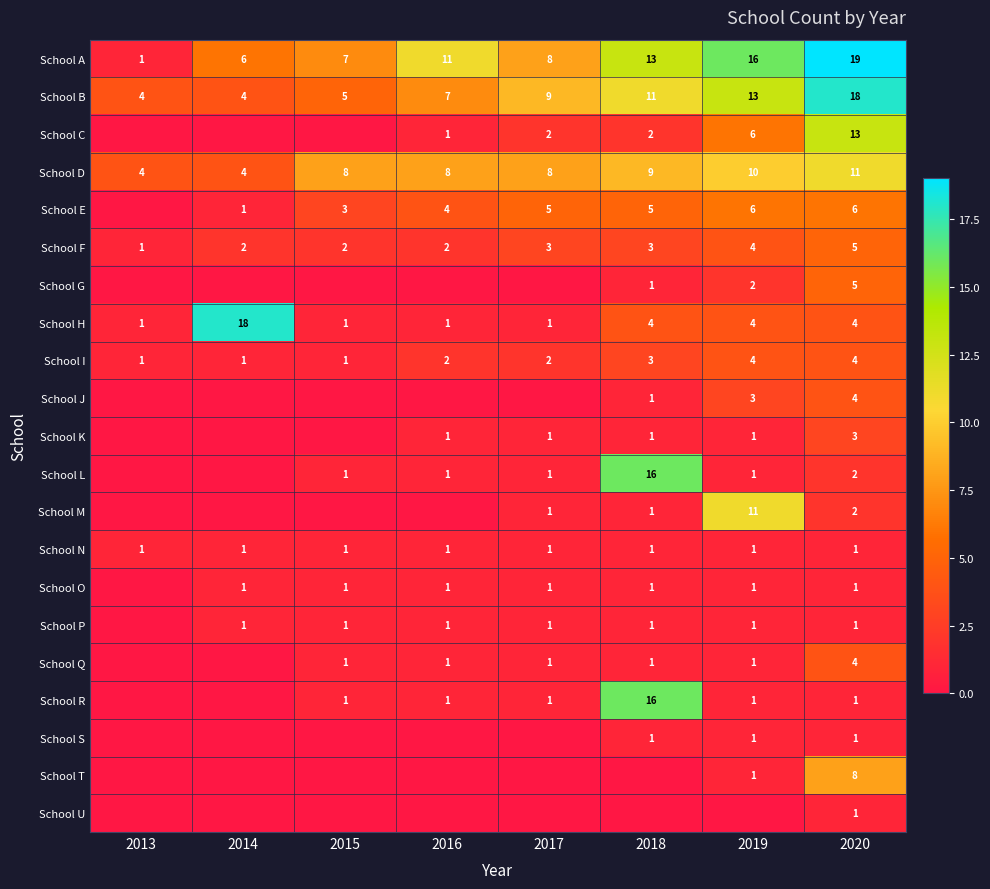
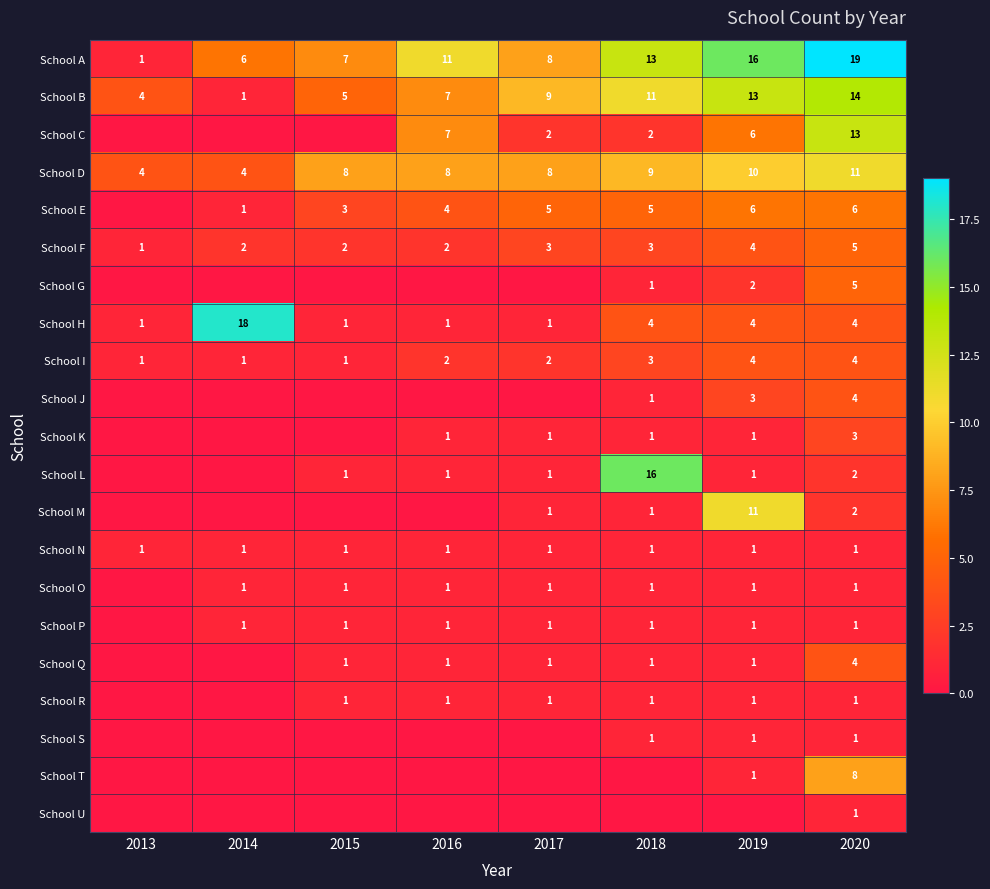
School B, 2014: 4 -> 1
School B, 2020: 18 -> 14
School C, 2016: 1 -> 7
School R, 2018: 16 -> 1
